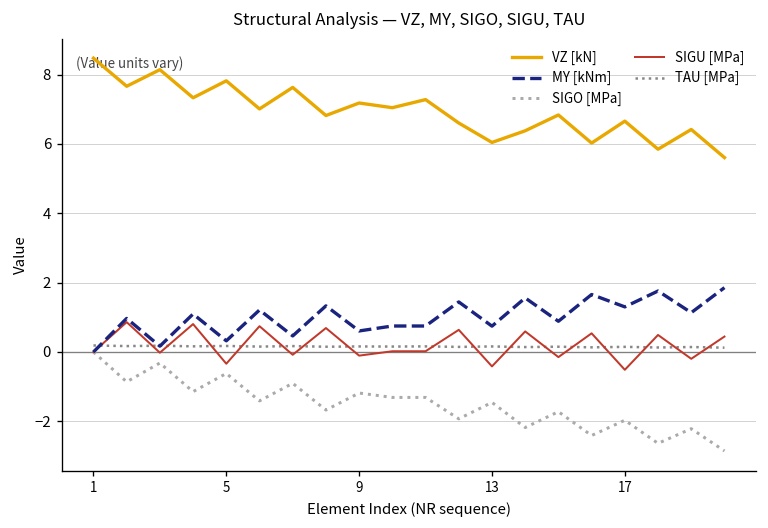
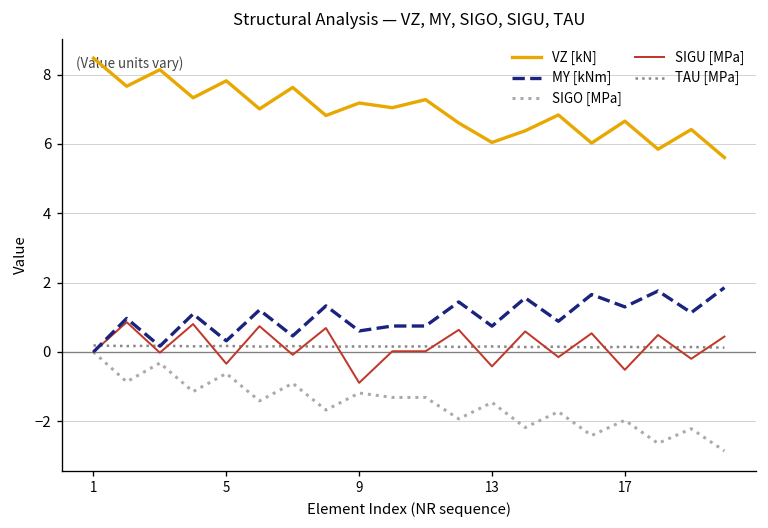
SIGU [MPa], 9: -0.1 -> -0.9
